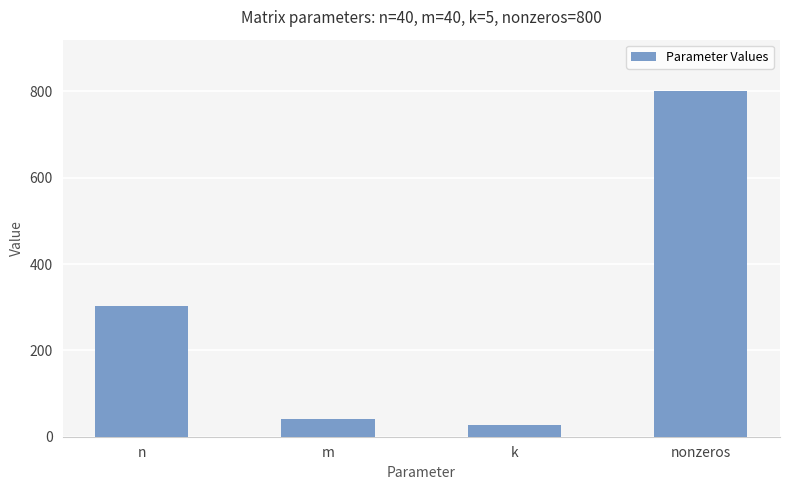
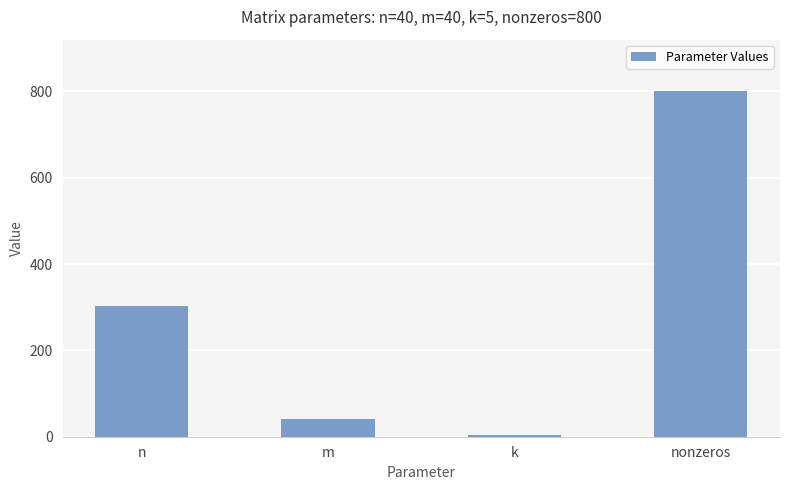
k: 30 -> 10
